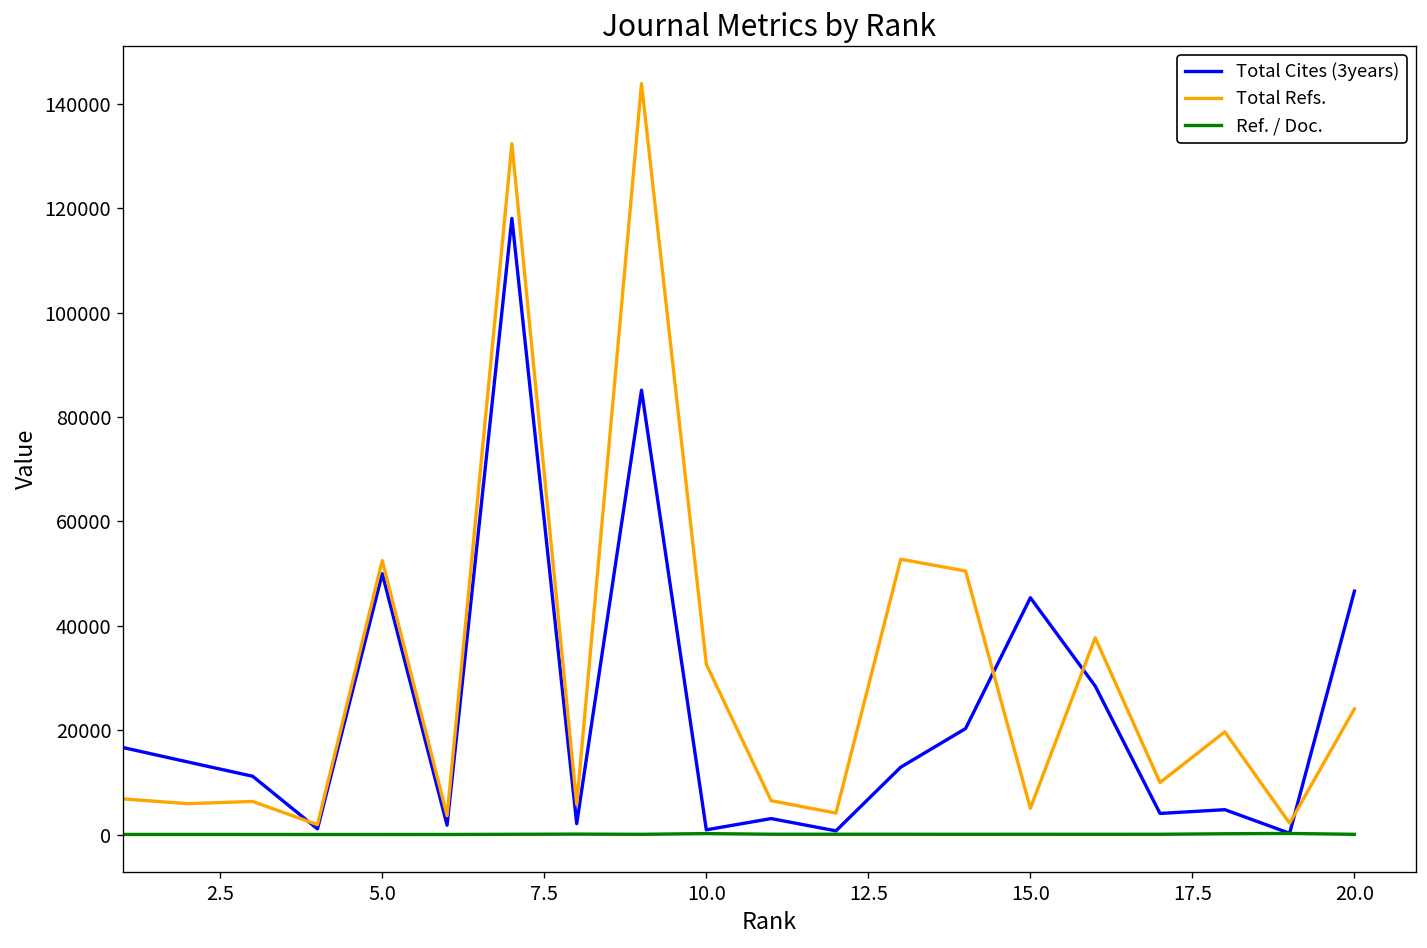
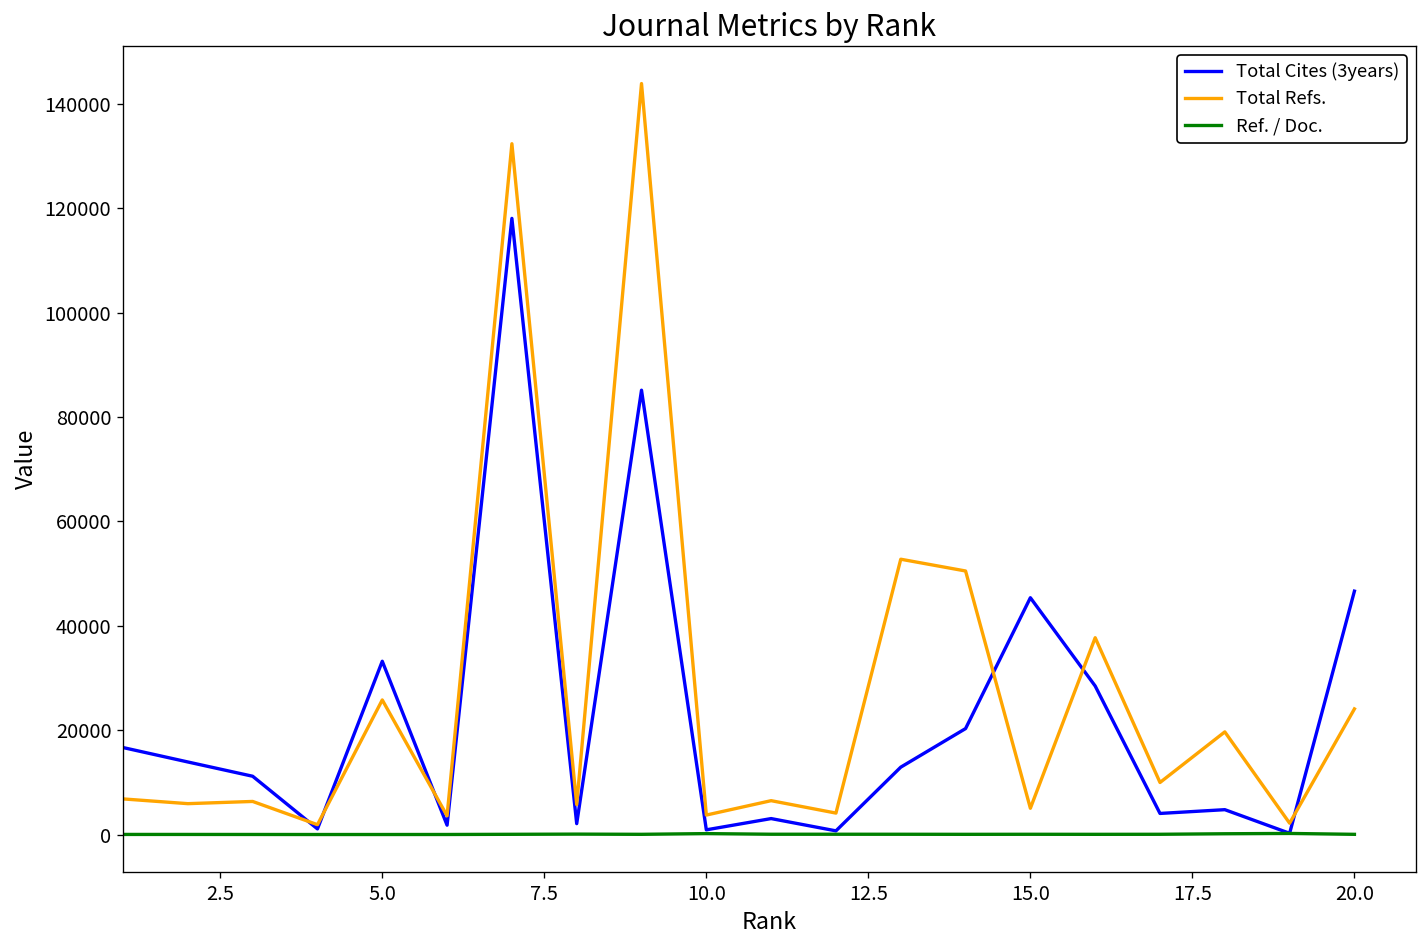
Total Cites (3years), 5.0: 50000 -> 33000
Total Refs., 5.0: 52000 -> 26000
Total Refs., 10.0: 33000 -> 4000
